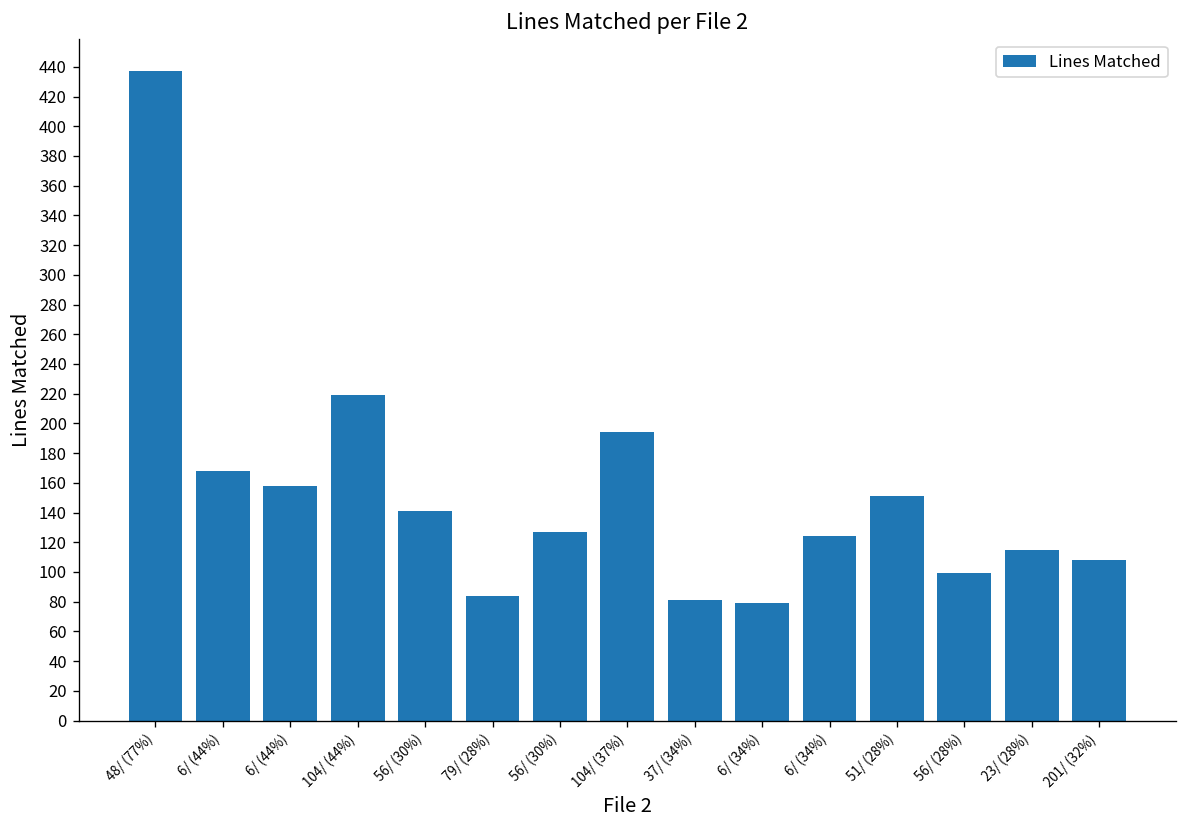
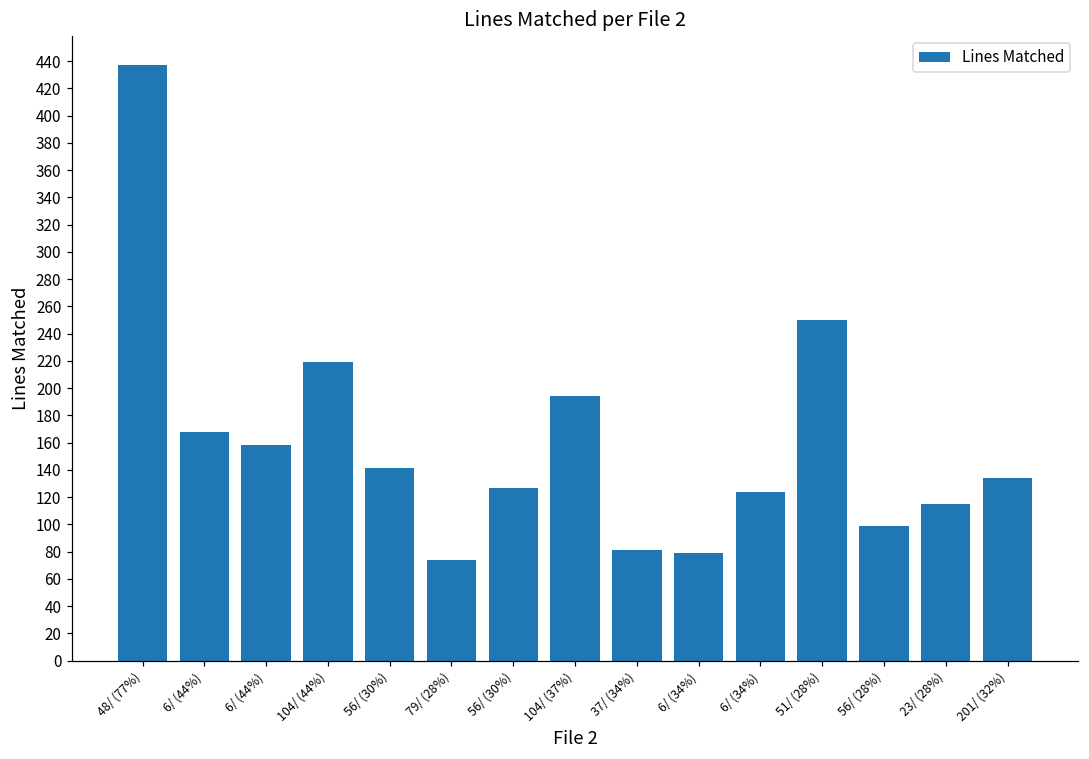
79/ (28%): 84 -> 74
51/ (28%): 151 -> 250
201/ (32%): 108 -> 134
